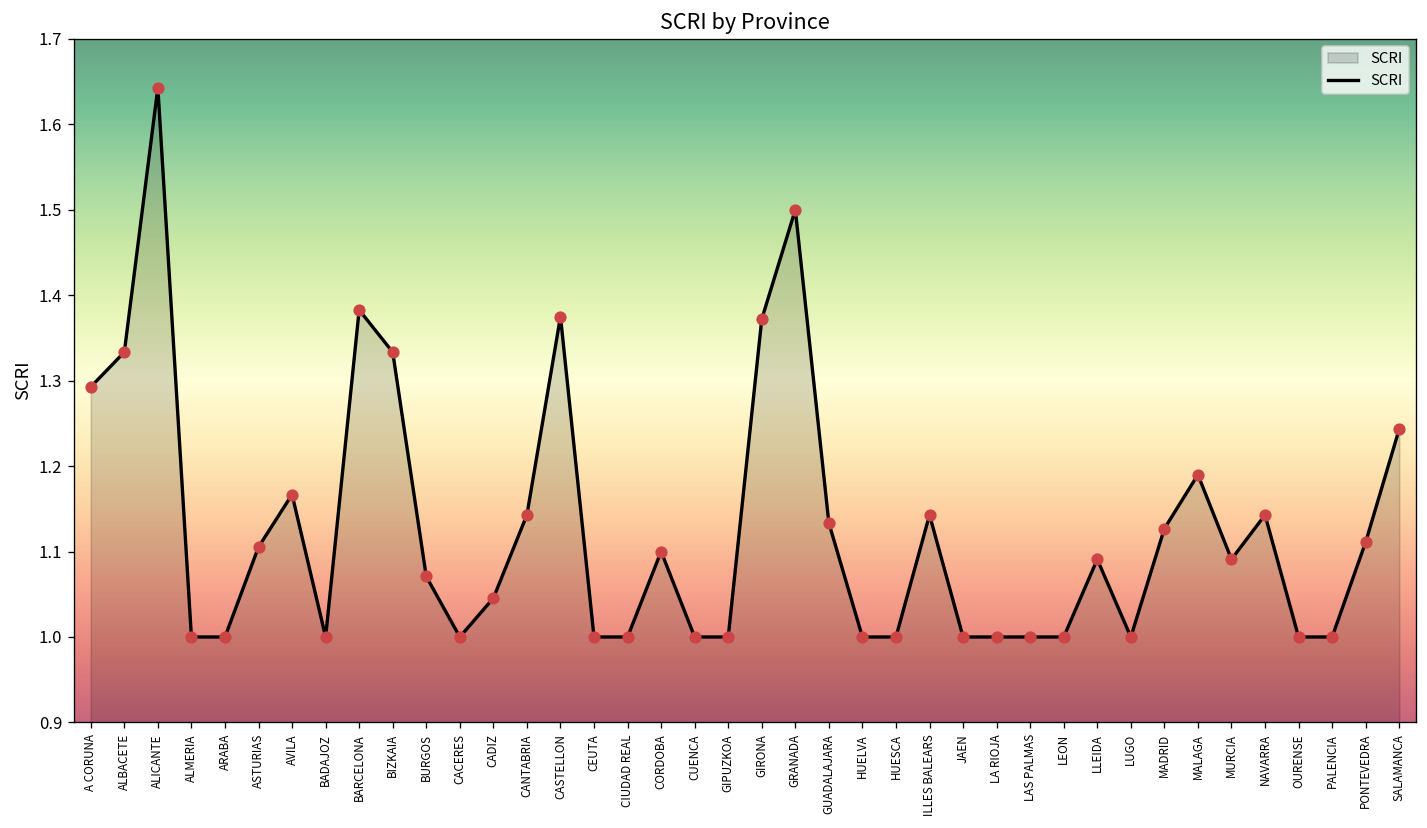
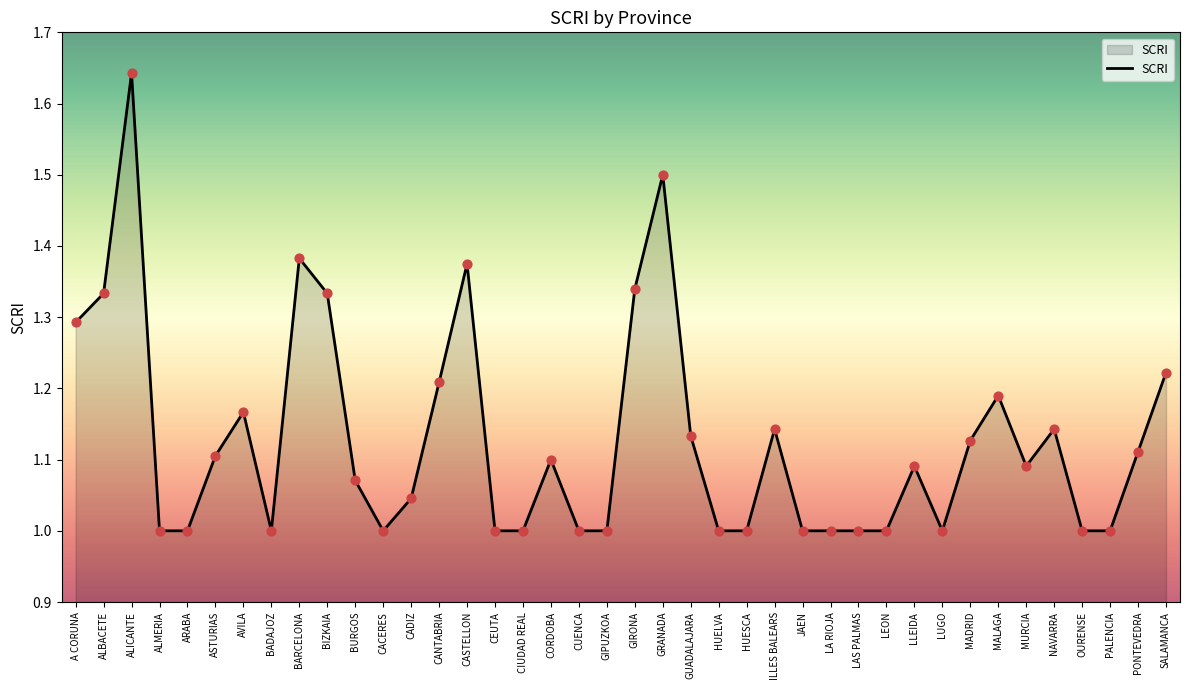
CANTABRIA: 1.14 -> 1.21
GIRONA: 1.37 -> 1.34
SALAMANCA: 1.24 -> 1.22
